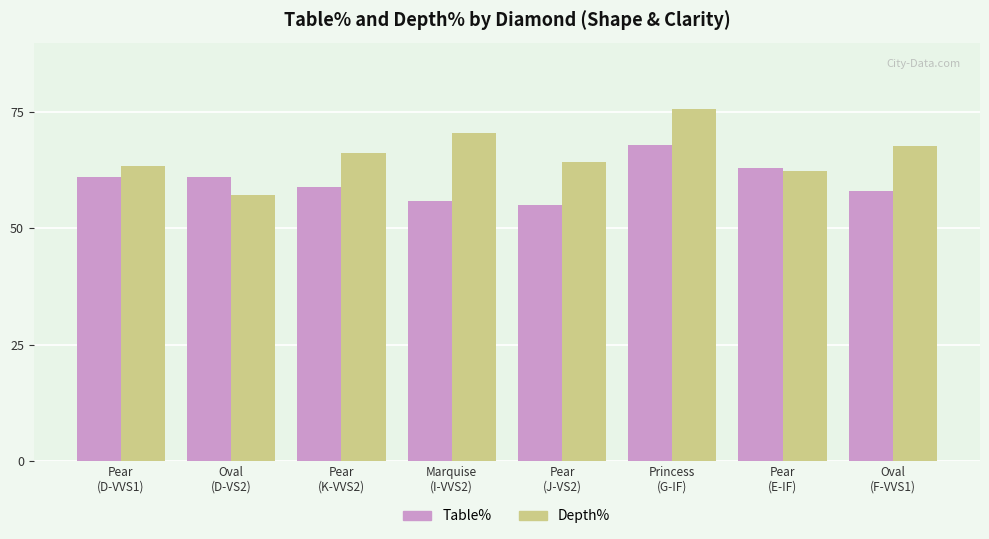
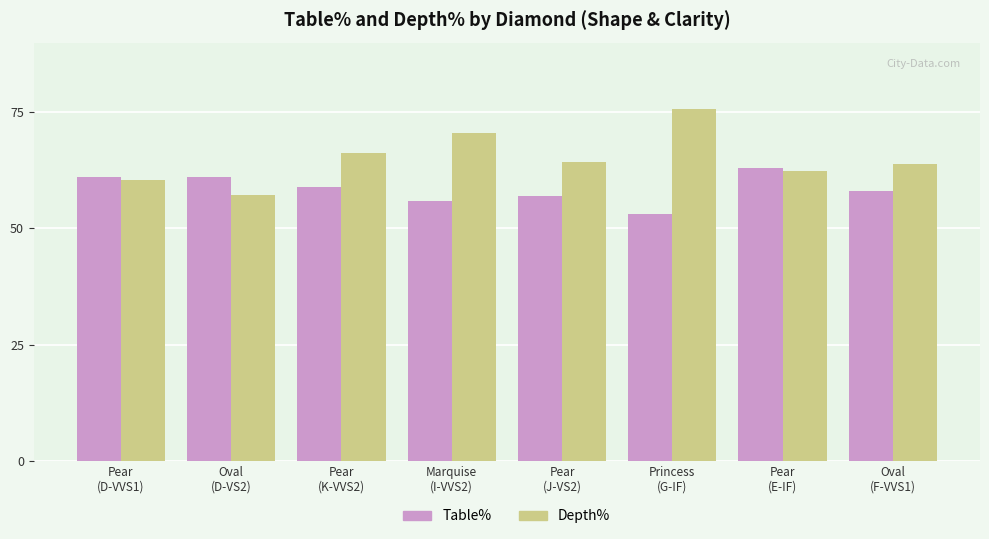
Depth%, Pear (D-VVS1): 63 -> 60
Table%, Pear (J-VS2): 55 -> 57
Table%, Princess (G-IF): 68 -> 53
Depth%, Oval (F-VVS1): 68 -> 64
